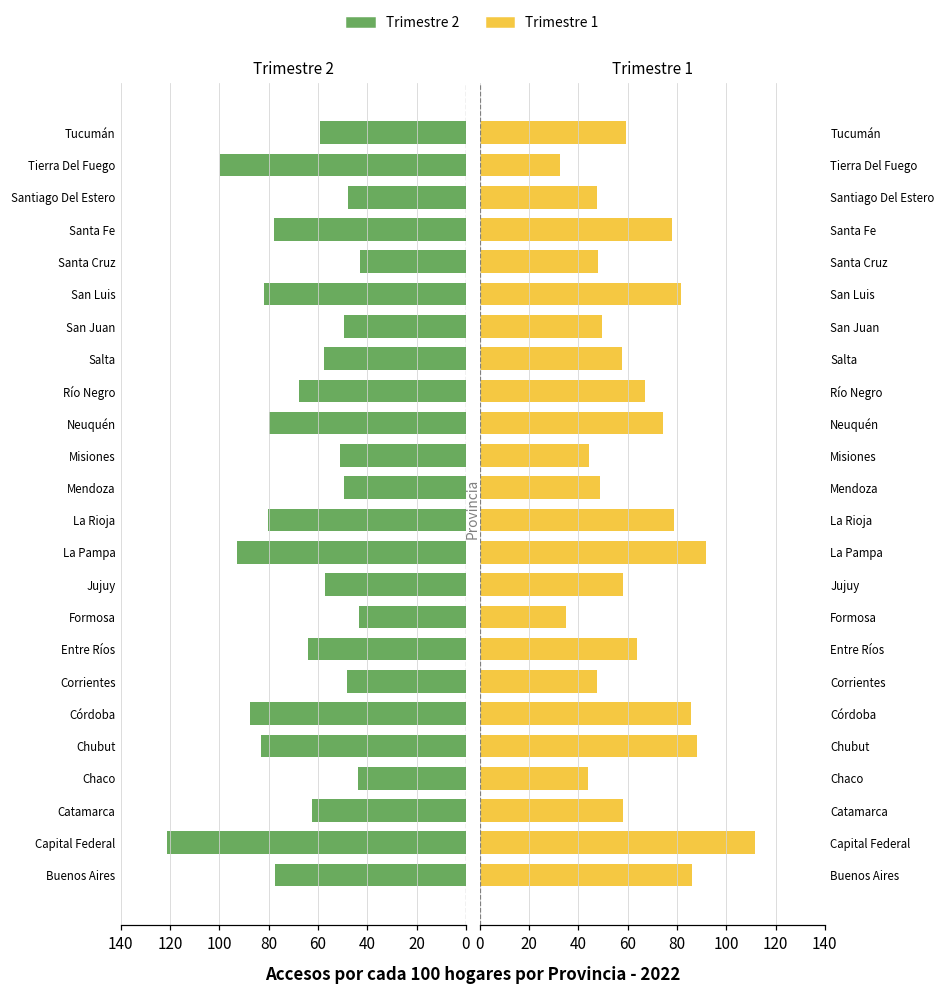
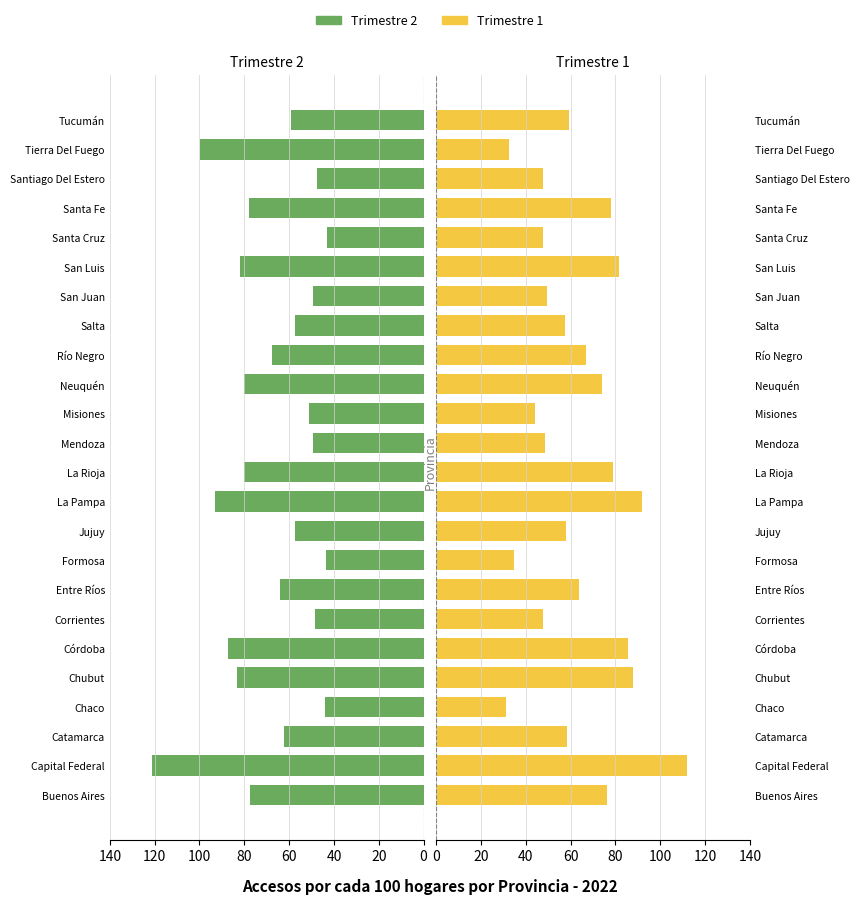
Trimestre 1, Chaco: 44 -> 31
Trimestre 1, Buenos Aires: 86 -> 76
